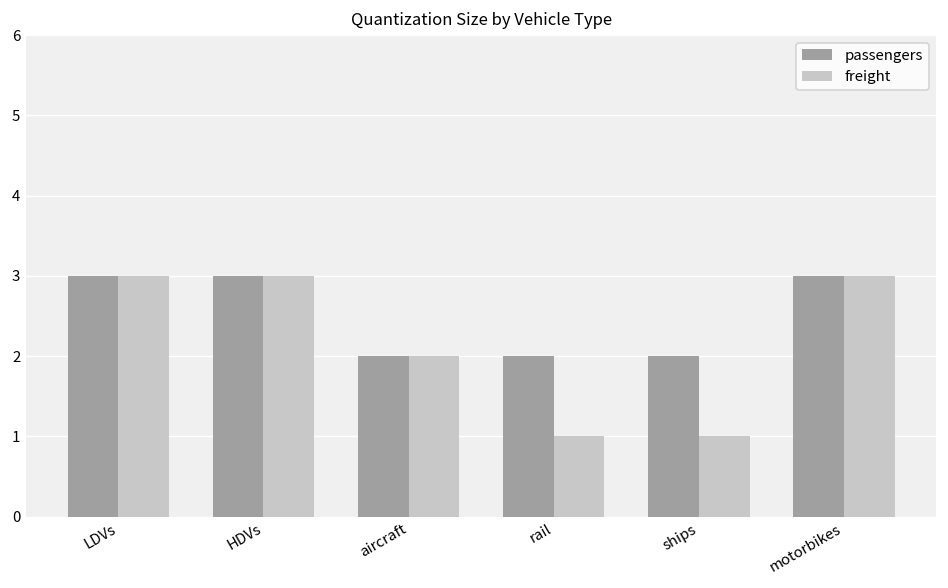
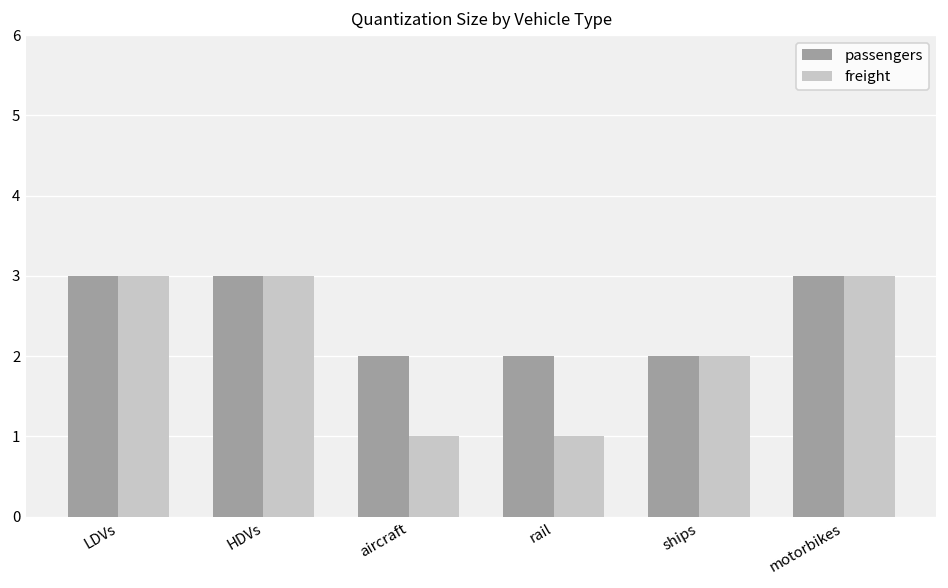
freight, aircraft: 2 -> 1
freight, ships: 1 -> 2
